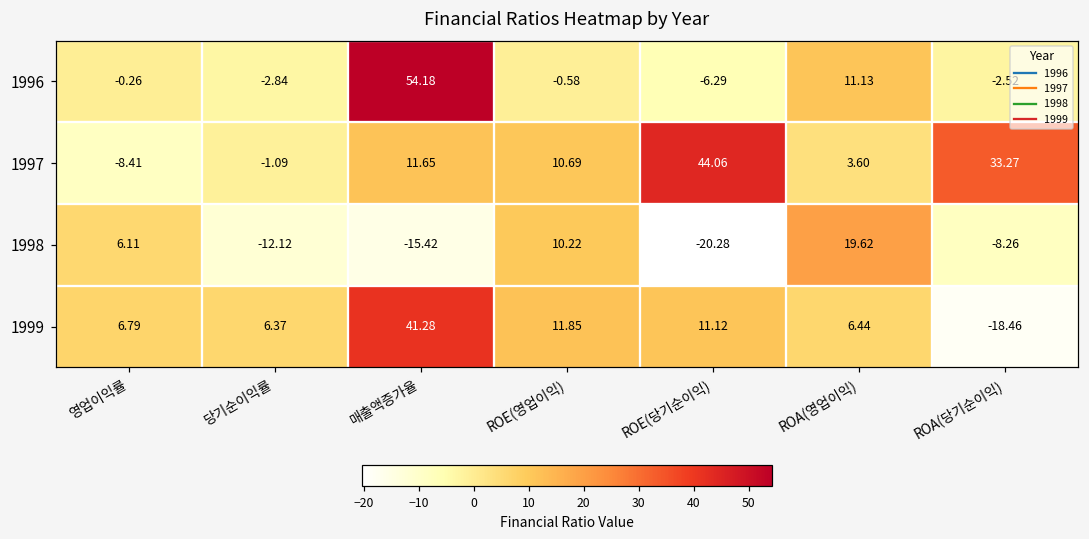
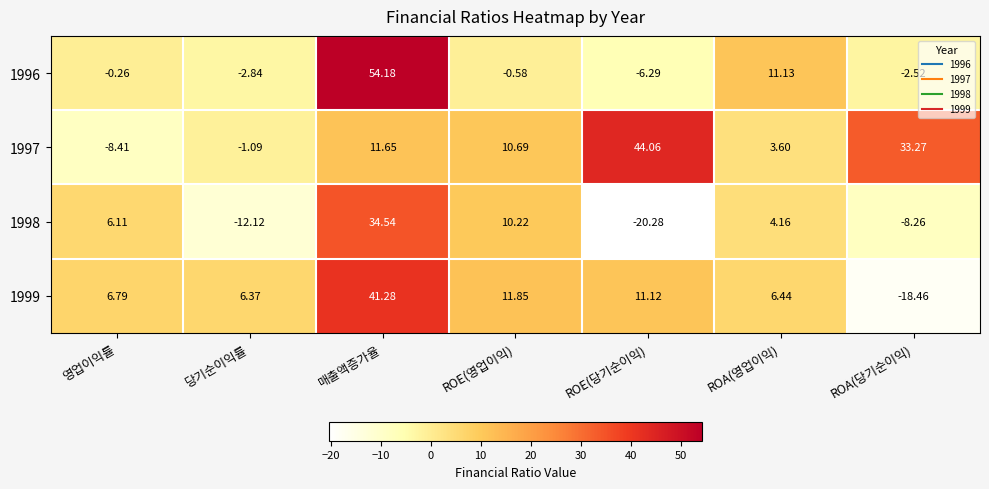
1998, 매출액증가율: -15.42 -> 34.54
1998, ROA(영업이익): 19.62 -> 4.16
